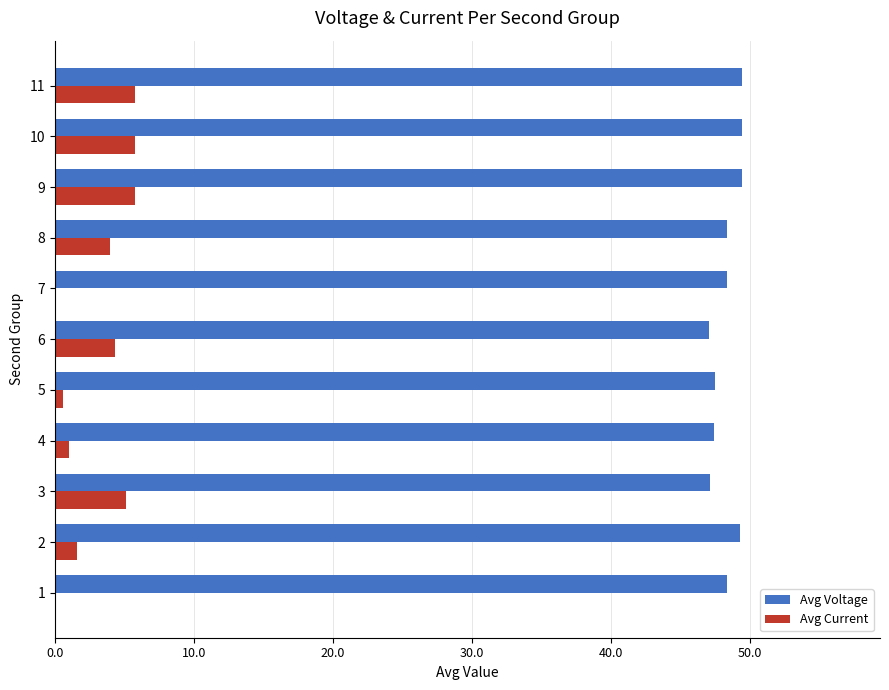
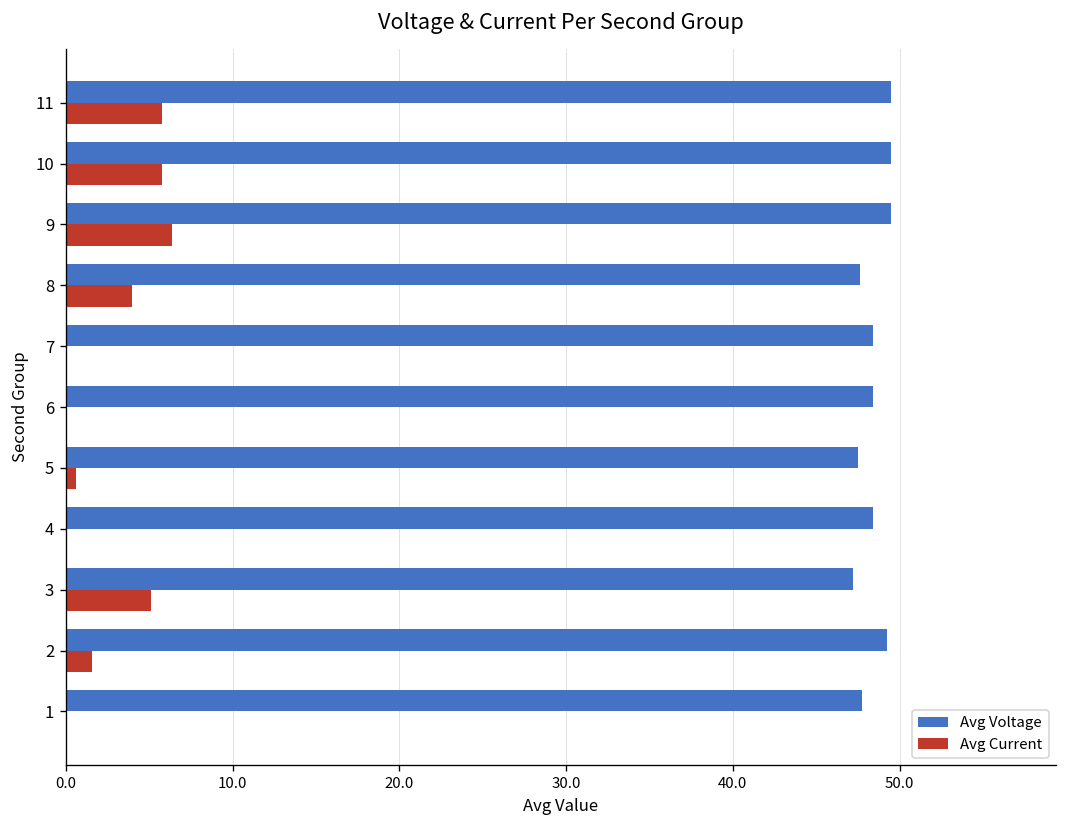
Avg Current, 9: 5.8 -> 6.4
Avg Voltage, 8: 48.4 -> 47.6
Avg Voltage, 6: 47.1 -> 48.4
Avg Current, 6: 4.3 -> 0.0
Avg Voltage, 4: 47.5 -> 48.4
Avg Current, 4: 1 -> 0
Avg Voltage, 1: 48.4 -> 47.8
